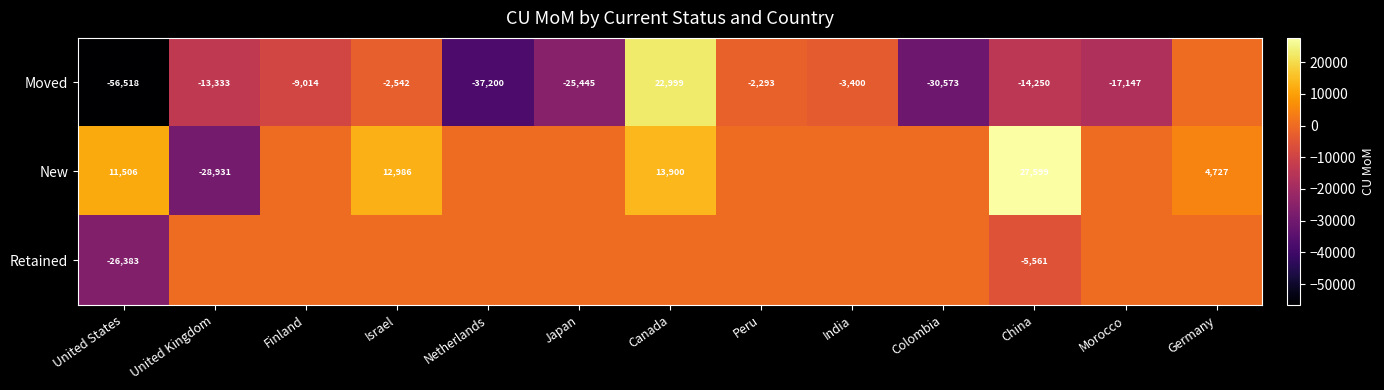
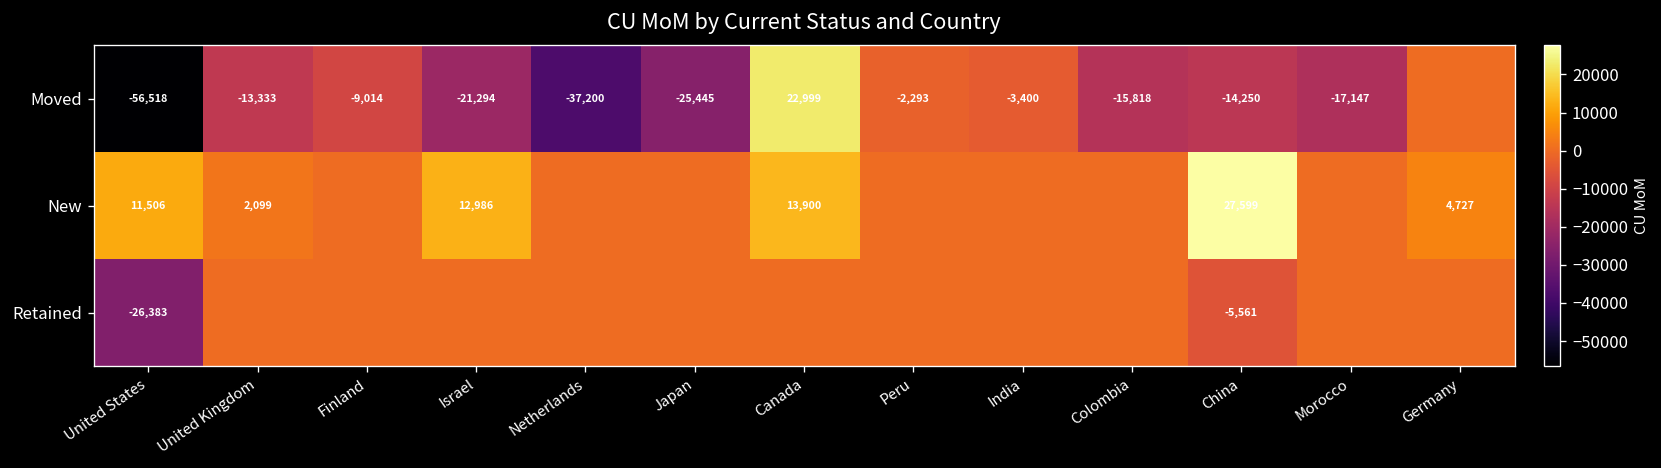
Moved, Israel: -2,542 -> -21,294
Moved, Colombia: -30,573 -> -15,818
New, United Kingdom: -28,931 -> 2,099
